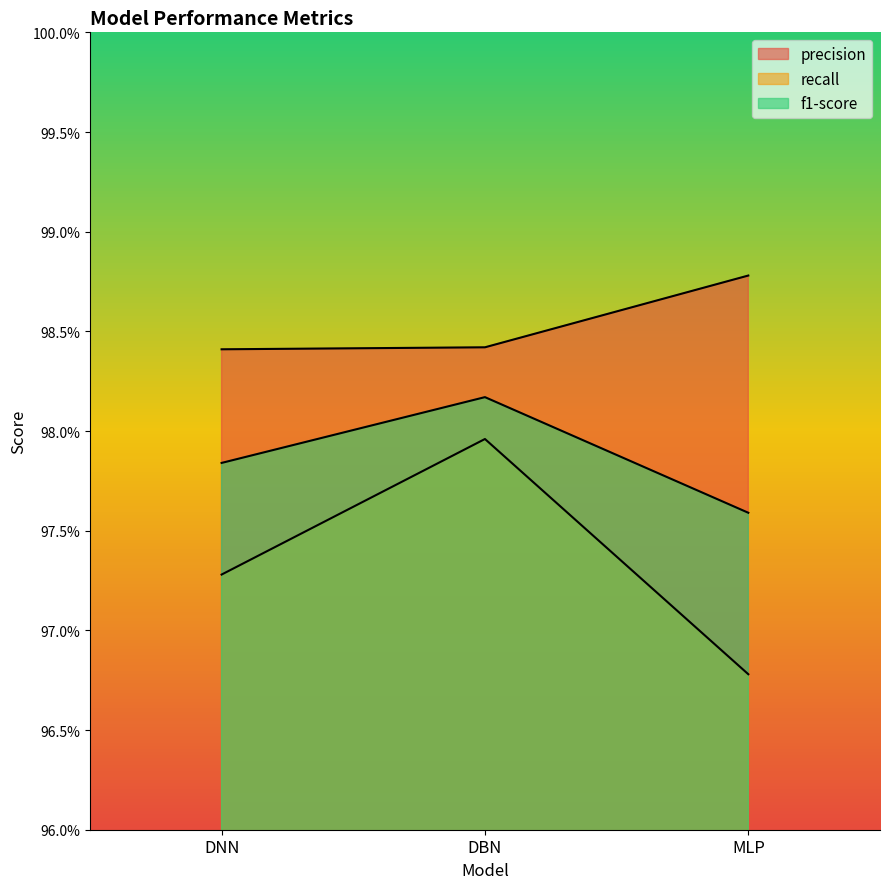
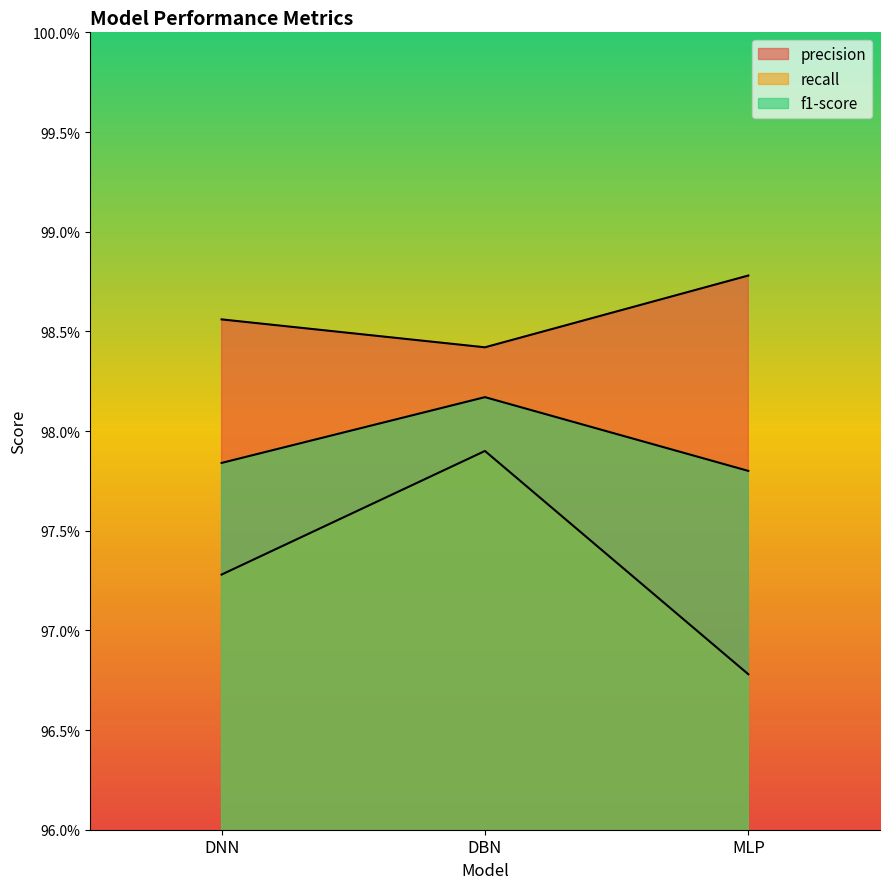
precision, DNN: 98.41% -> 98.56%
recall, DBN: 97.96% -> 97.90%
f1-score, MLP: 97.59% -> 97.80%
